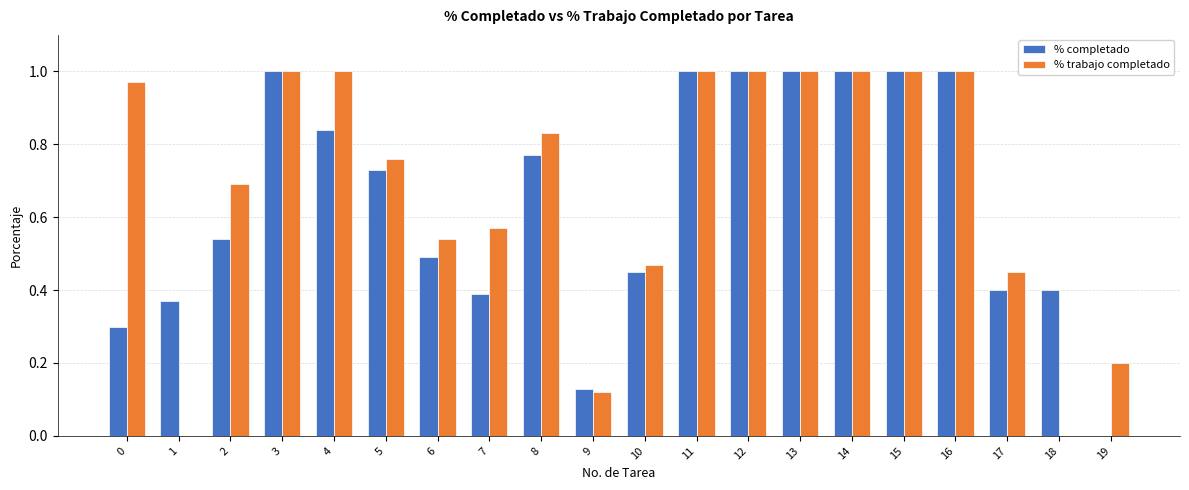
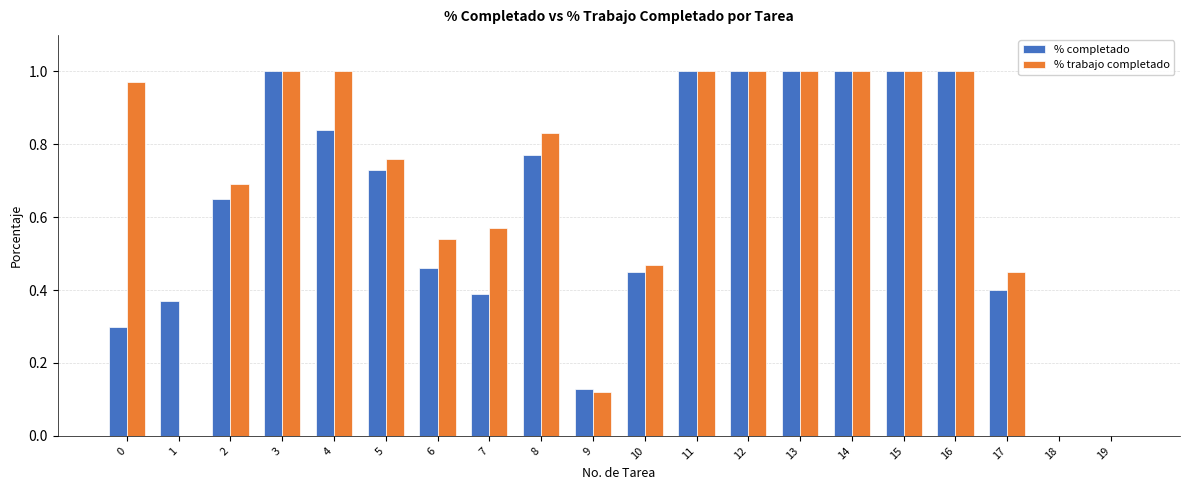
% completado, 2: 0.54 -> 0.65
% completado, 6: 0.49 -> 0.46
% completado, 18: 0.4 -> 0.0
% trabajo completado, 19: 0.2 -> 0.0
